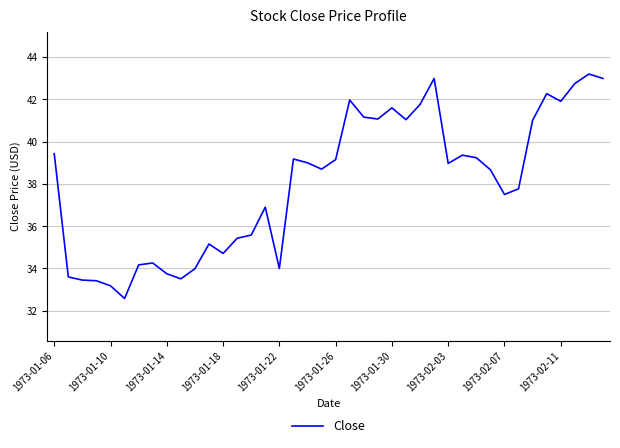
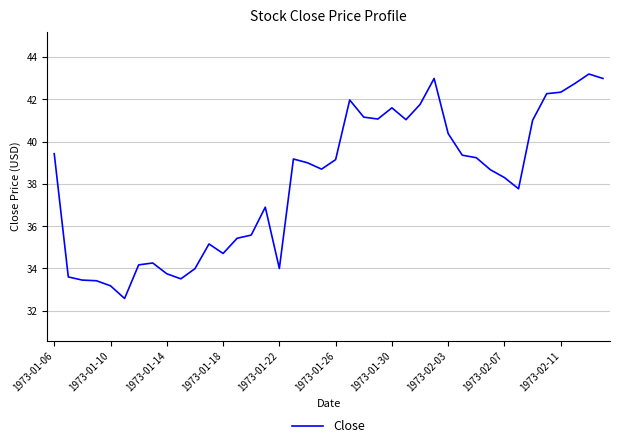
1973-02-03: 39.0 -> 40.4
1973-02-07: 37.5 -> 38.3
1973-02-11: 41.9 -> 42.3
